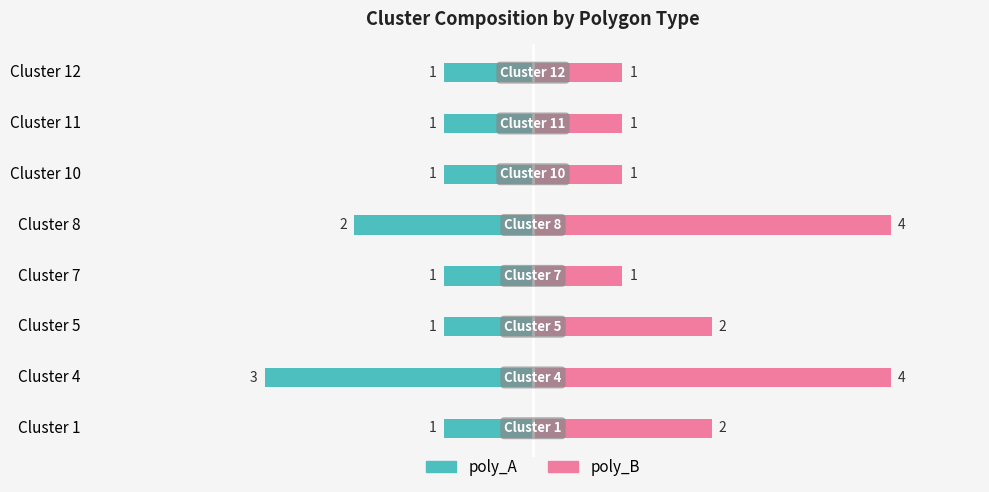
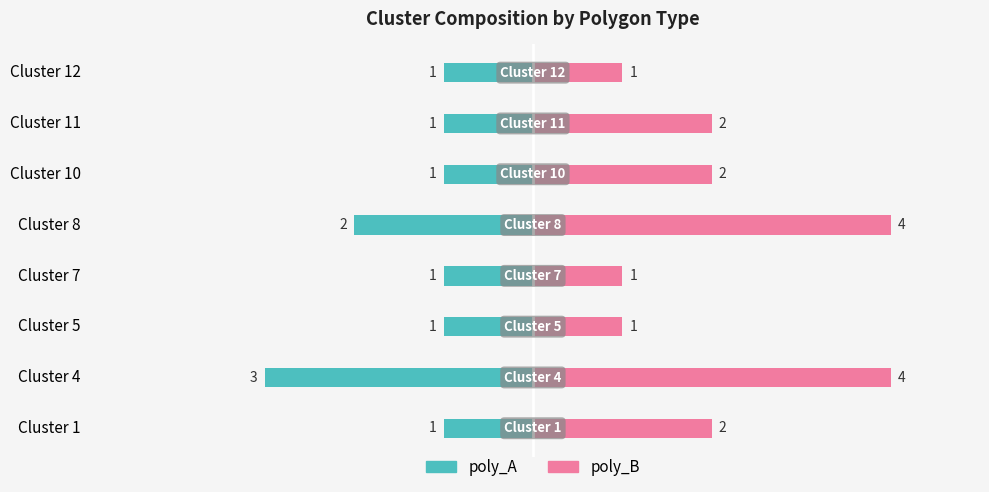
poly_B, Cluster 11: 1 -> 2
poly_B, Cluster 10: 1 -> 2
poly_B, Cluster 5: 2 -> 1
